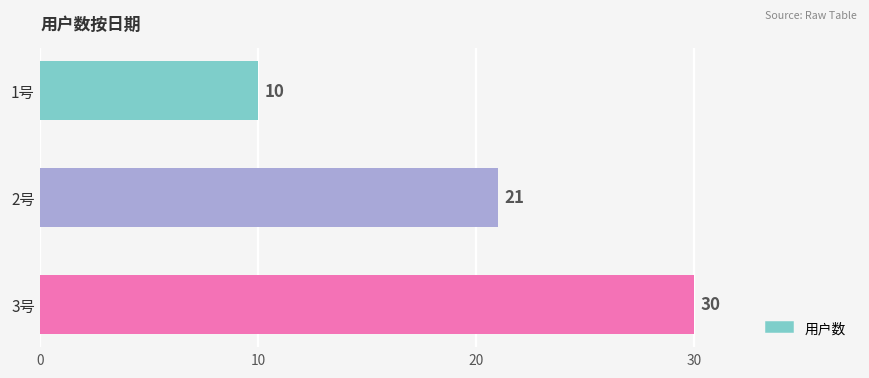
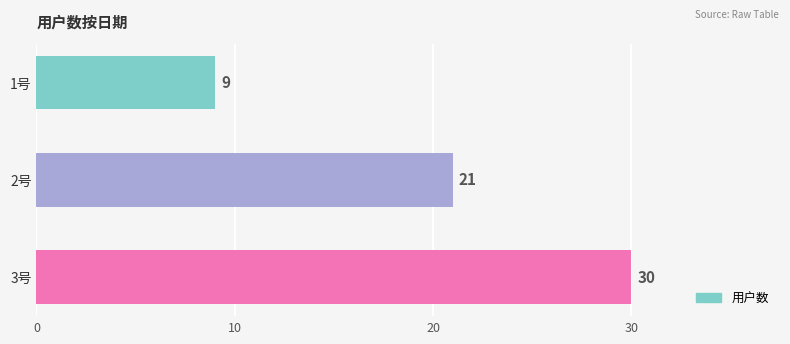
1号: 10 -> 9
